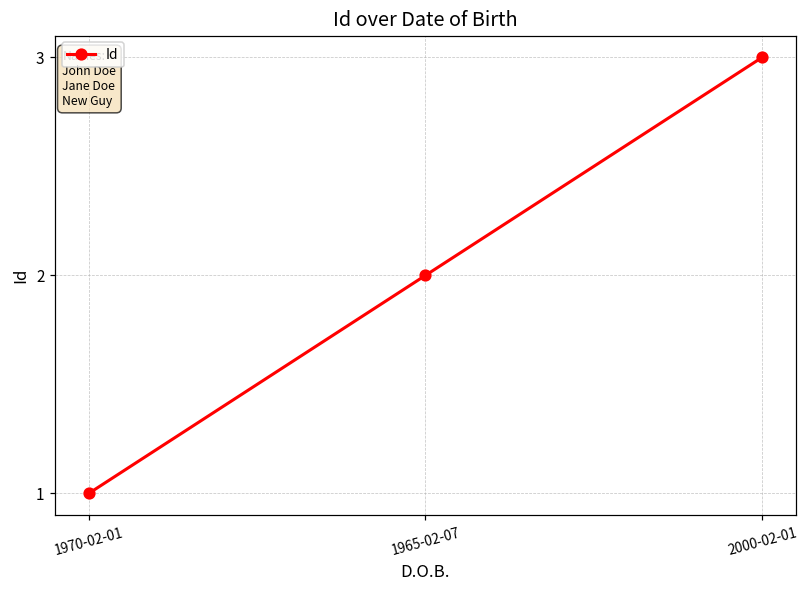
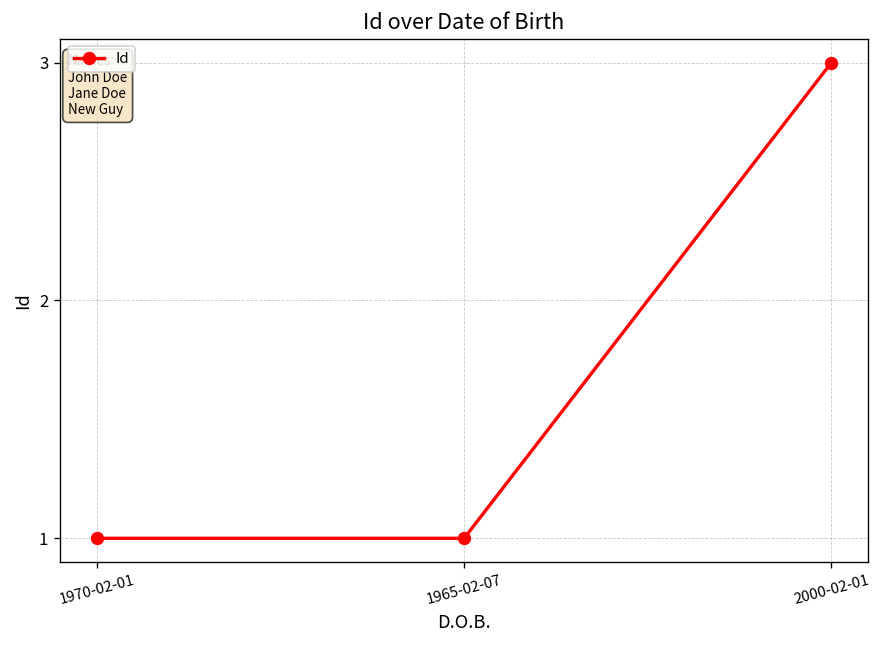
1965-02-07: 2 -> 1
